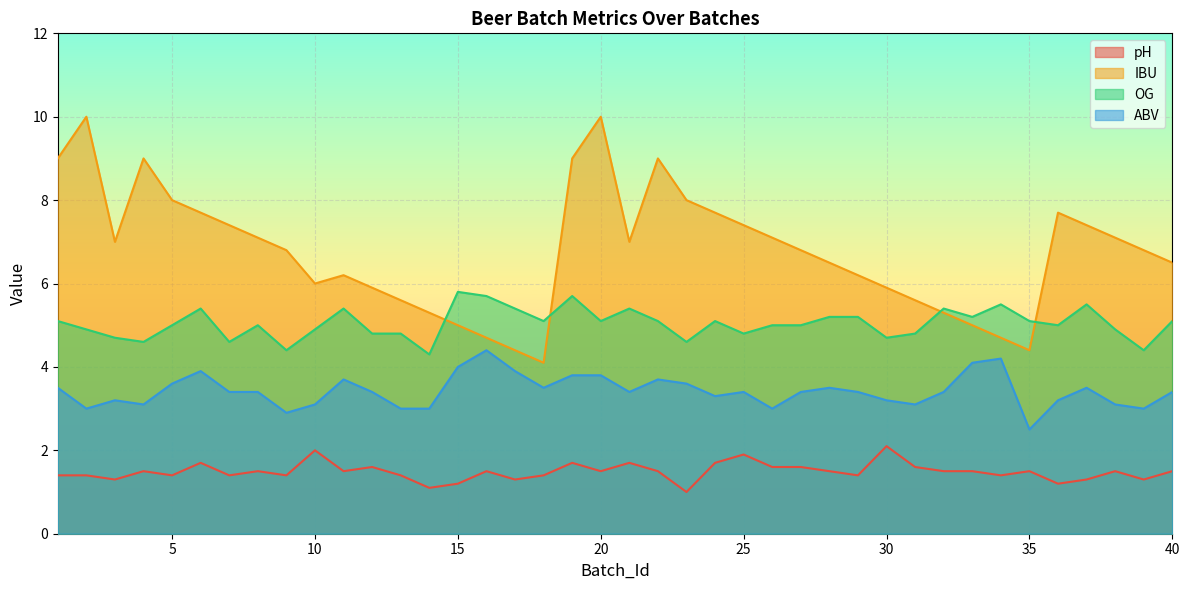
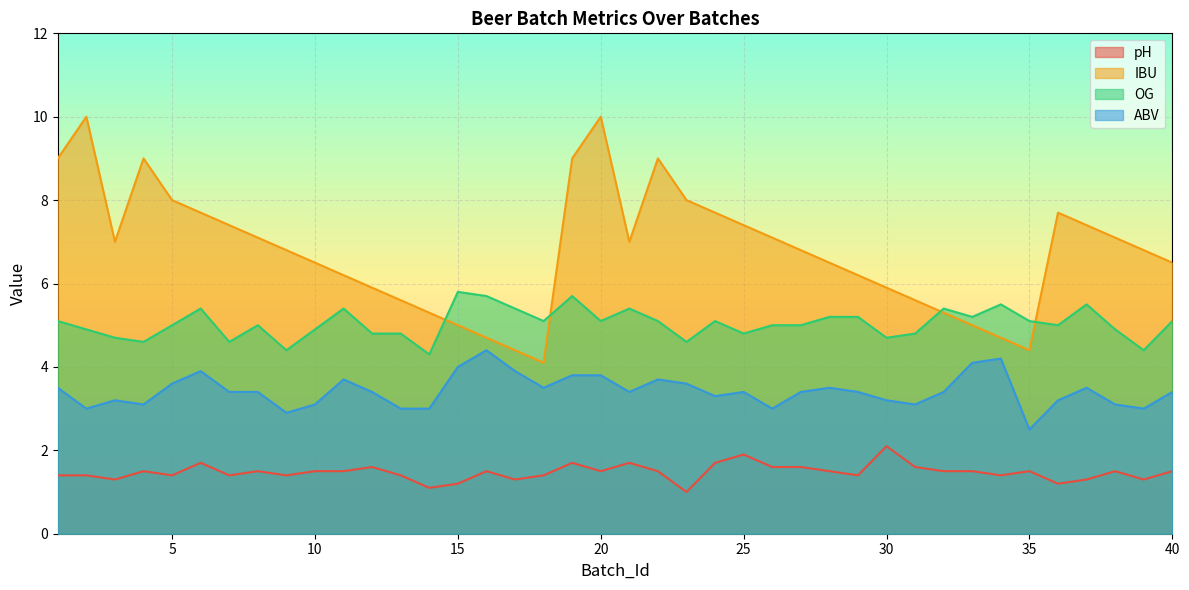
pH, 10: 2.0 -> 1.5
IBU, 10: 6.0 -> 6.5
